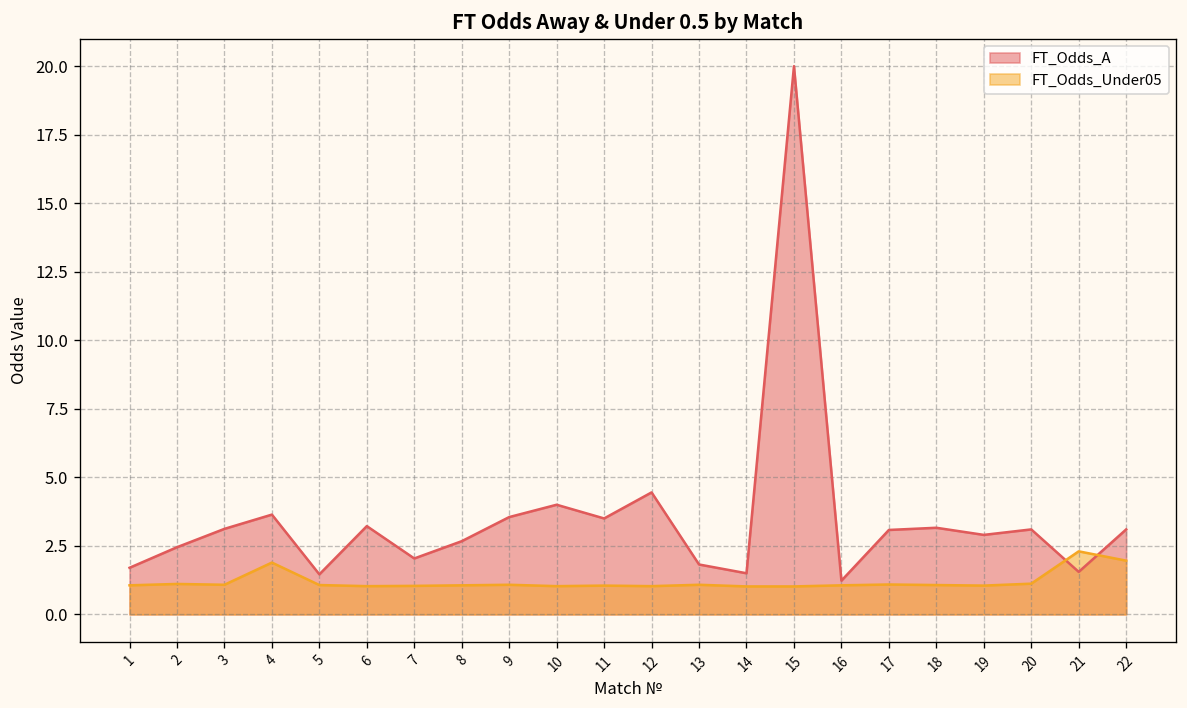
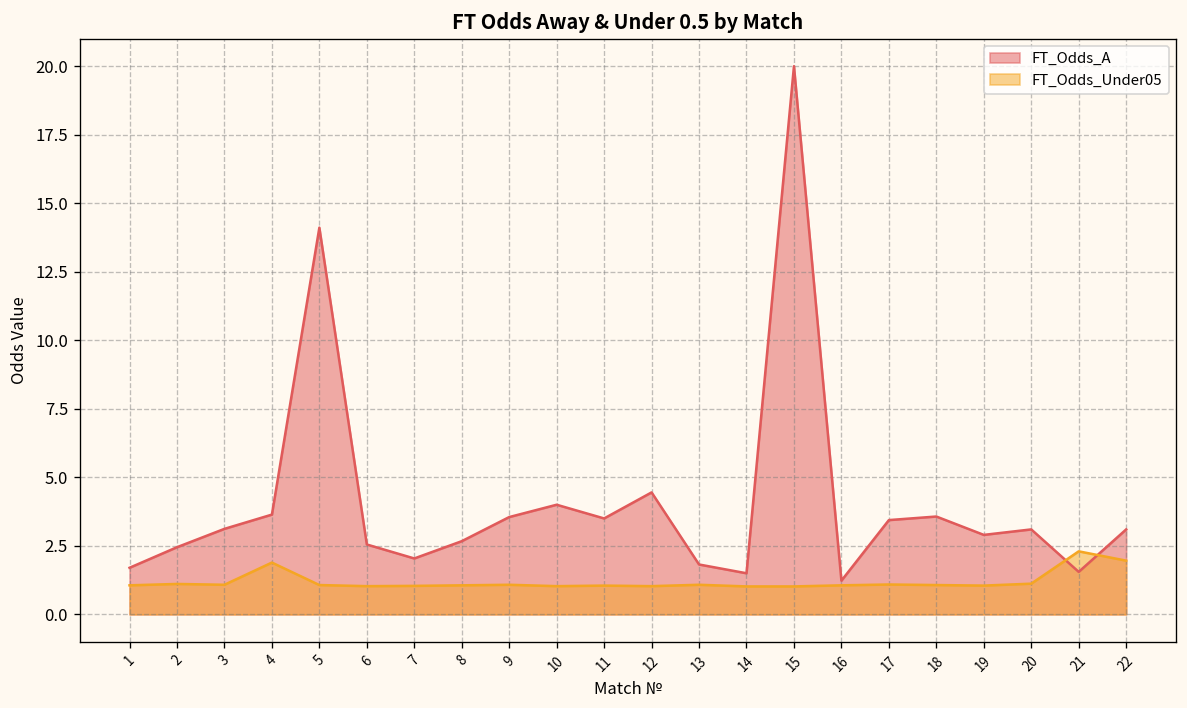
FT_Odds_A, 5: 1.5 -> 14.1
FT_Odds_A, 6: 3.2 -> 2.6
FT_Odds_A, 17: 3.1 -> 3.4
FT_Odds_A, 18: 3.2 -> 3.6
